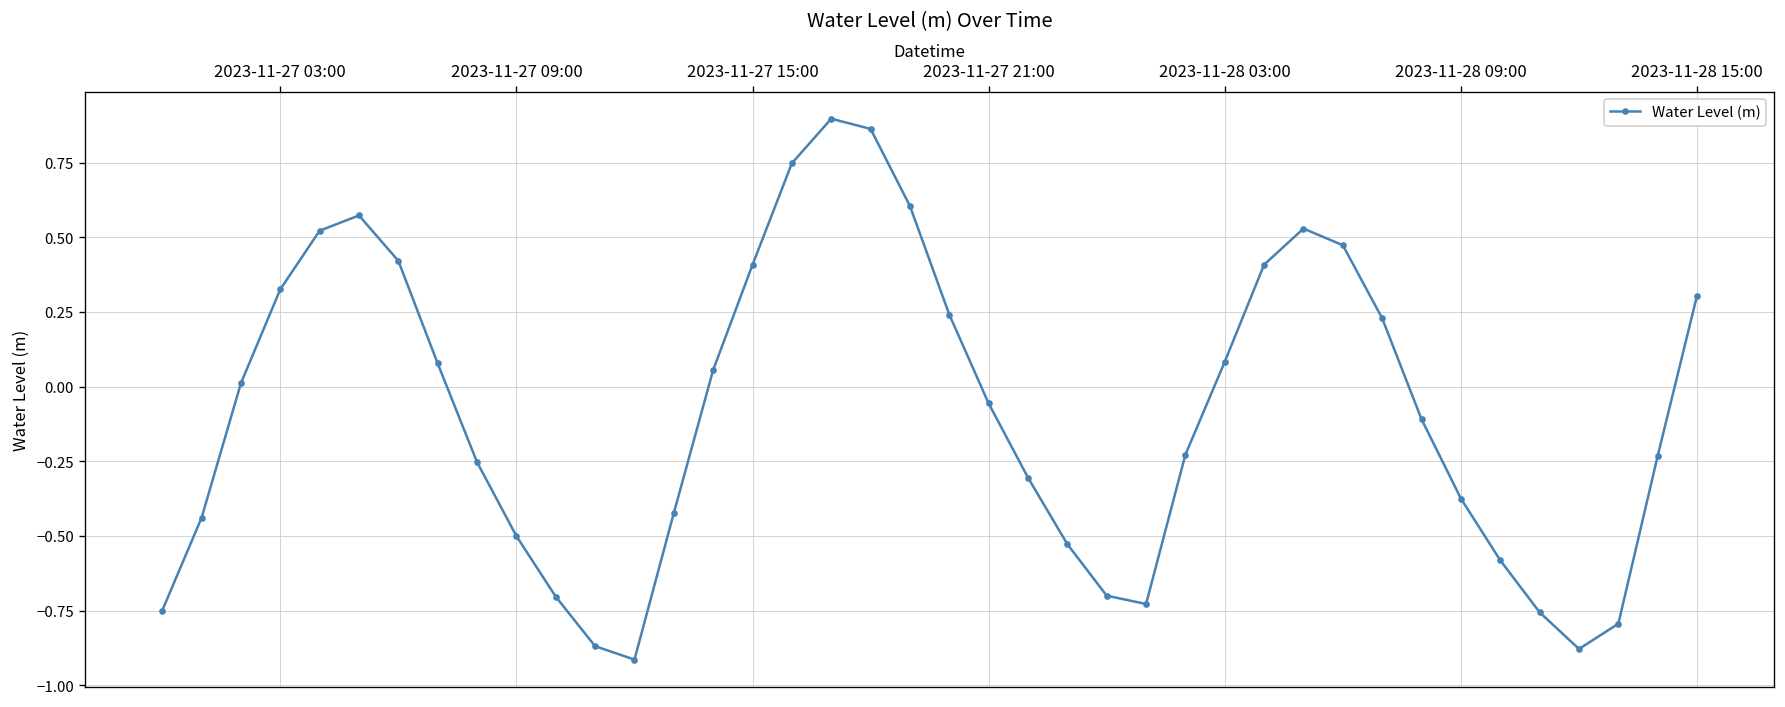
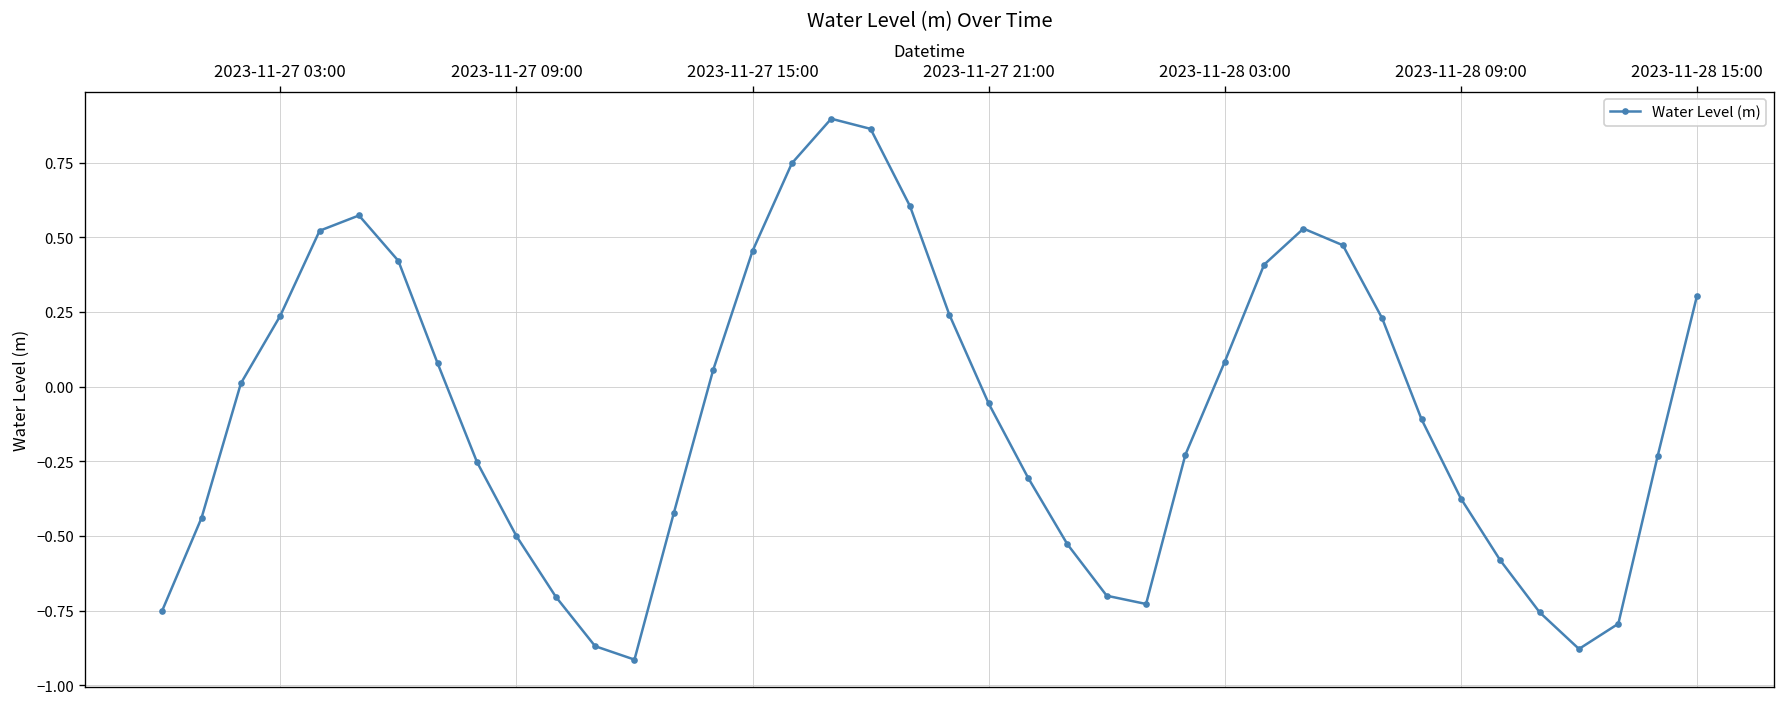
2023-11-27 03:00: 0.33 -> 0.24
2023-11-27 15:00: 0.41 -> 0.45
